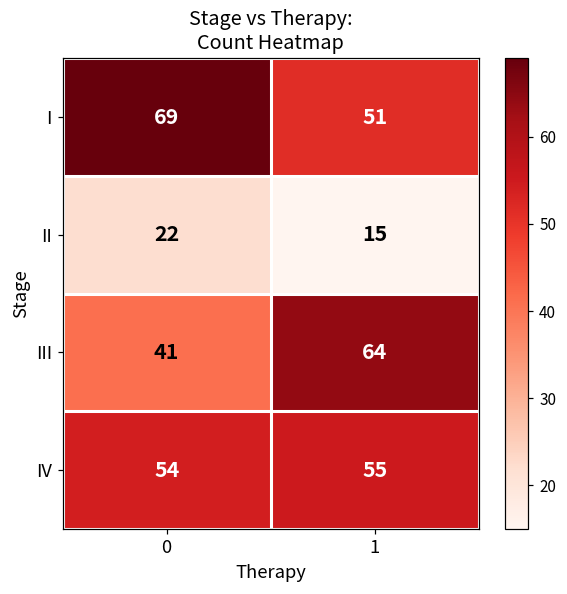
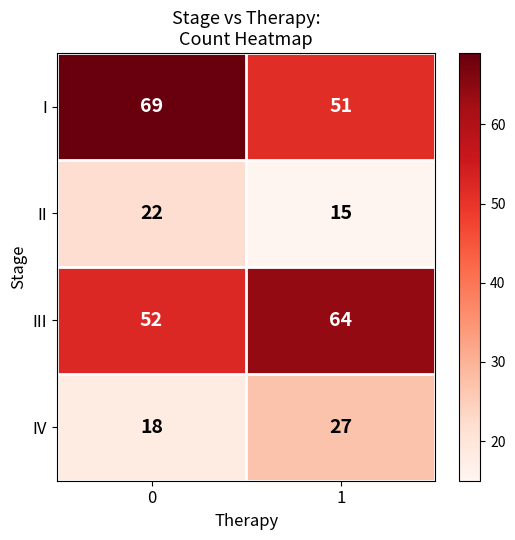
III, 0: 41 -> 52
IV, 0: 54 -> 18
IV, 1: 55 -> 27
